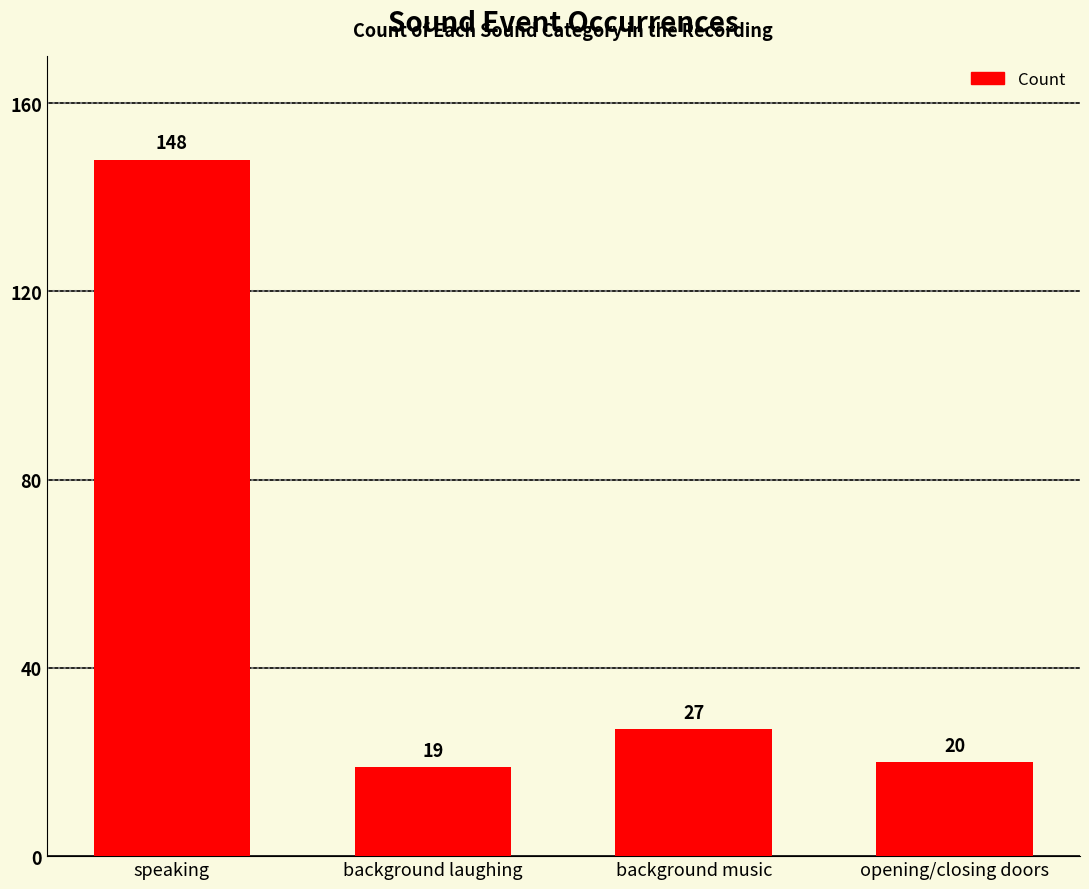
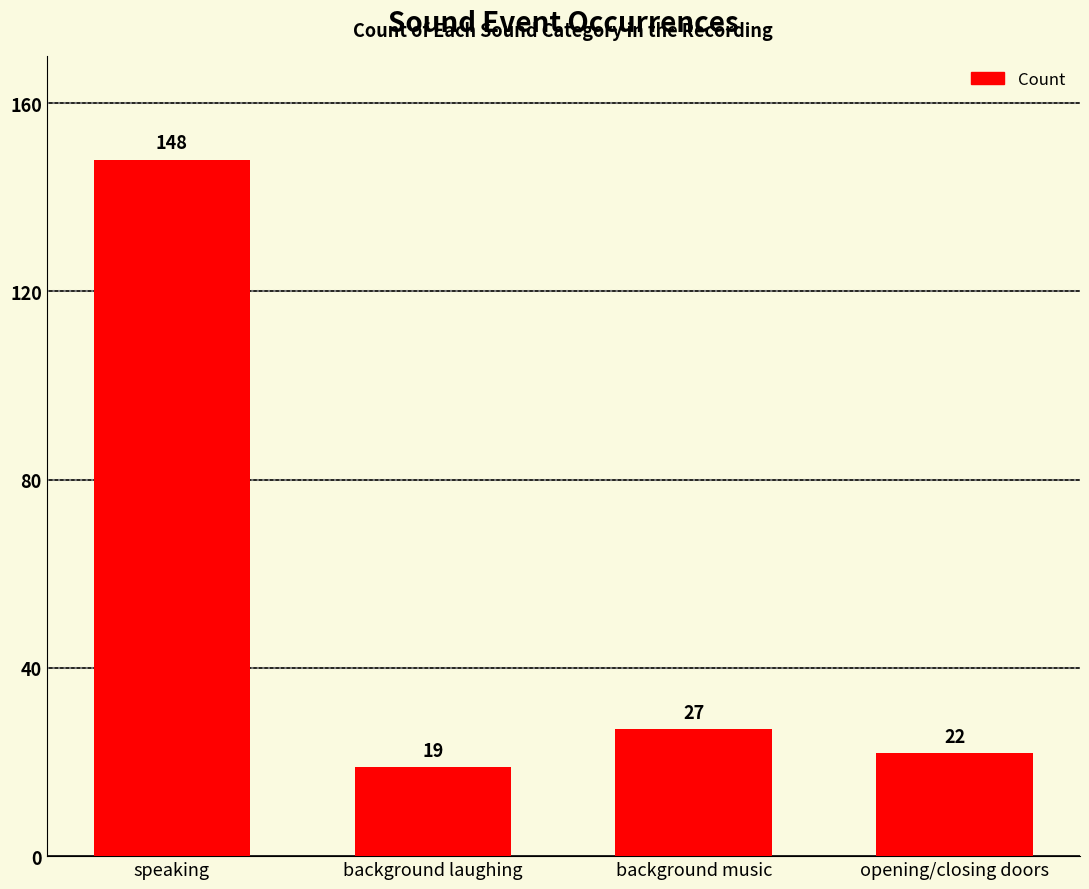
opening/closing doors: 20 -> 22
